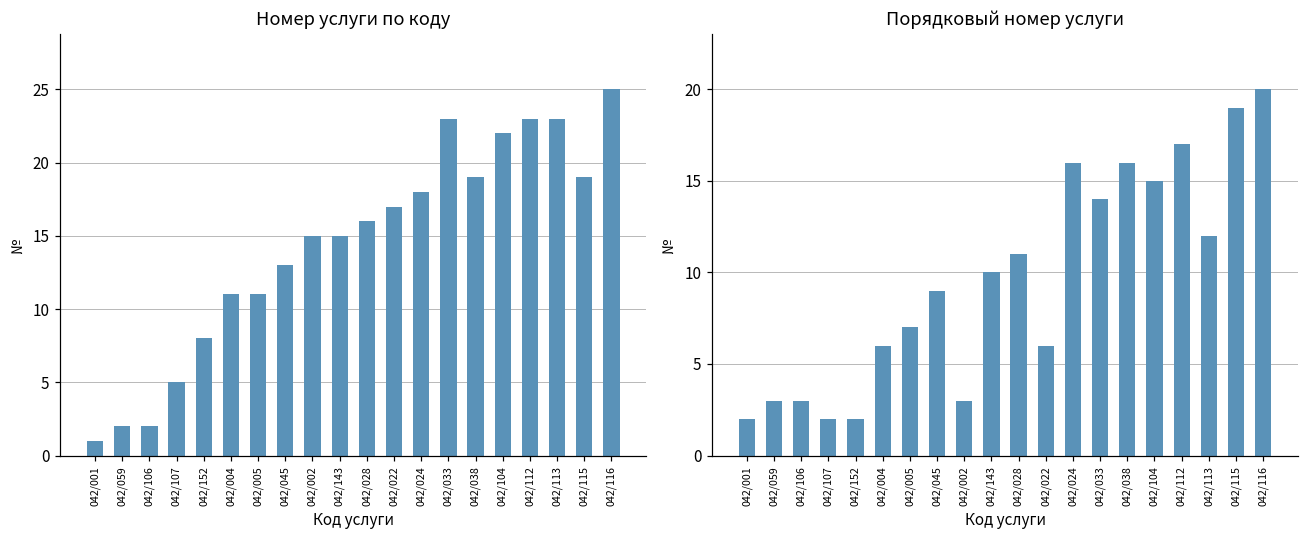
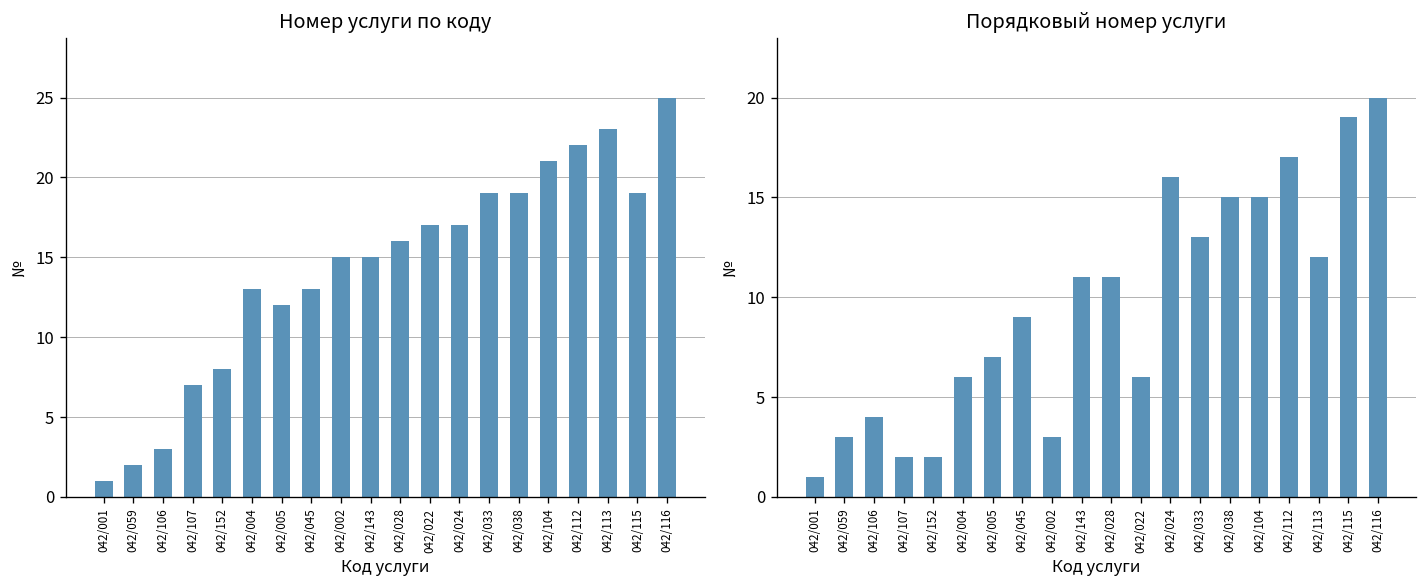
Номер услуги по коду, 042/106: 2 -> 3
Номер услуги по коду, 042/107: 5 -> 7
Номер услуги по коду, 042/004: 11 -> 13
Номер услуги по коду, 042/005: 11 -> 12
Номер услуги по коду, 042/024: 18 -> 17
Номер услуги по коду, 042/033: 23 -> 19
Номер услуги по коду, 042/104: 22 -> 21
Номер услуги по коду, 042/112: 23 -> 22
Порядковый номер услуги, 042/001: 2 -> 1
Порядковый номер услуги, 042/106: 3 -> 4
Порядковый номер услуги, 042/143: 10 -> 11
Порядковый номер услуги, 042/033: 14 -> 13
Порядковый номер услуги, 042/038: 16 -> 15
